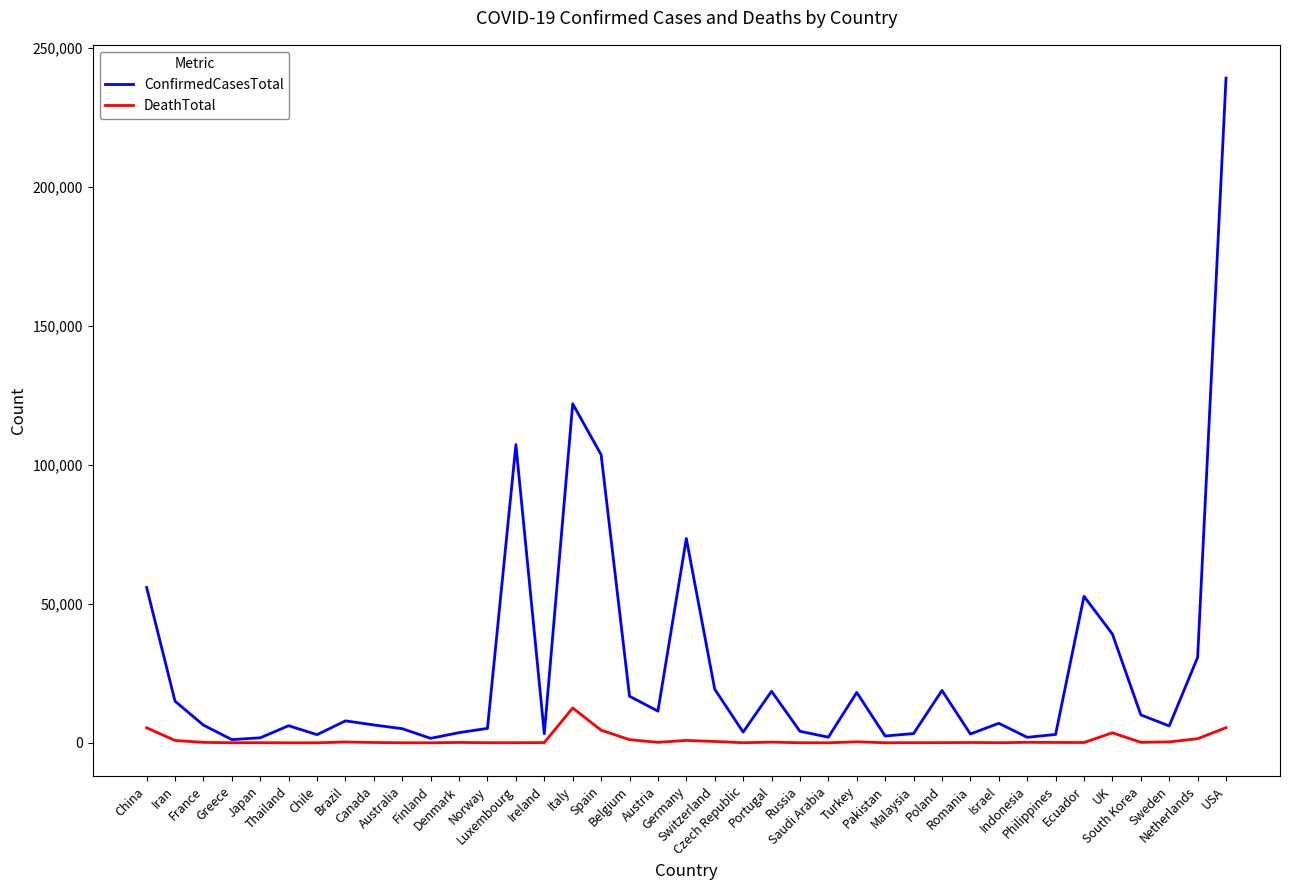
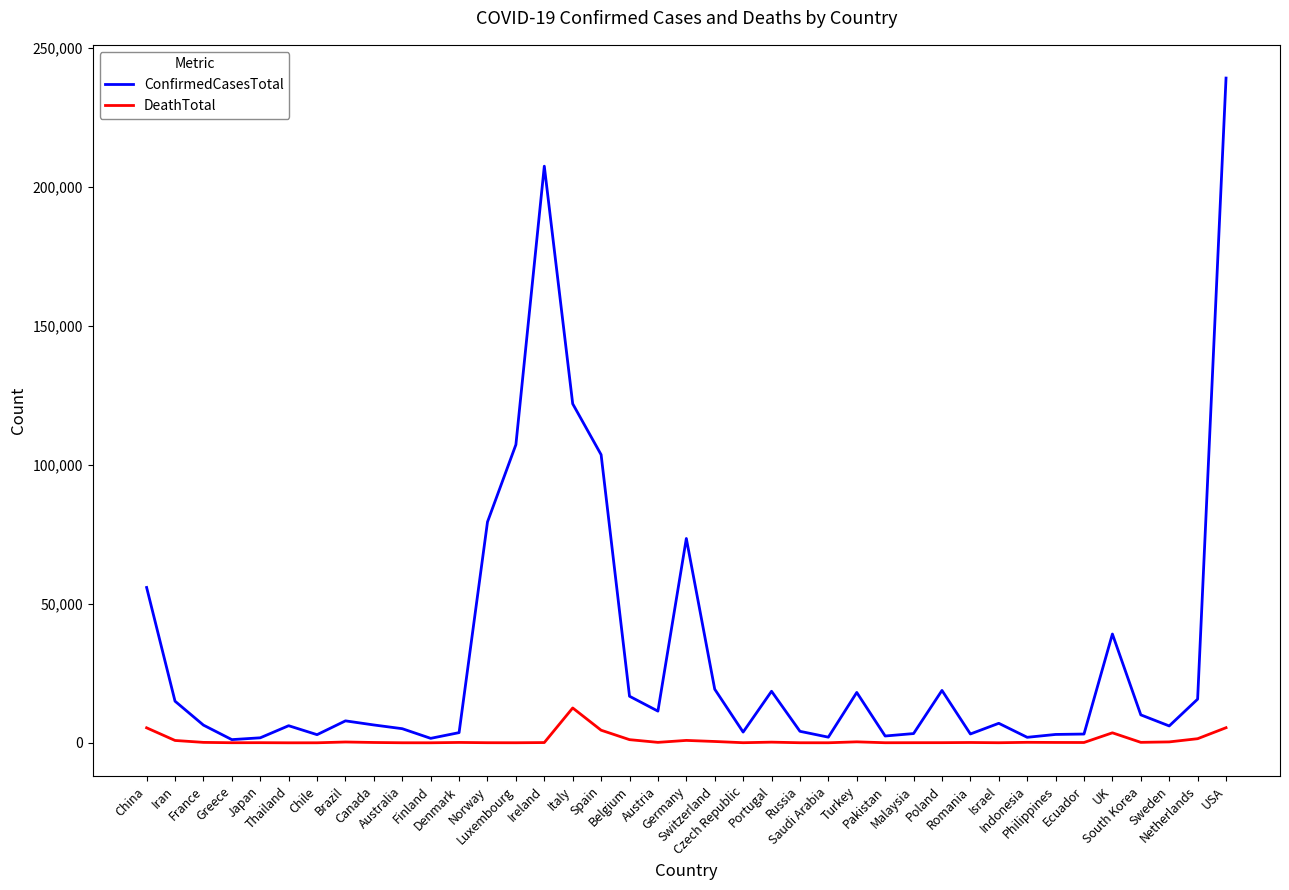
ConfirmedCasesTotal, Norway: 5,000 -> 80,000
ConfirmedCasesTotal, Ireland: 3,000 -> 208,000
ConfirmedCasesTotal, Ecuador: 53,000 -> 3,000
ConfirmedCasesTotal, Netherlands: 31,000 -> 16,000
